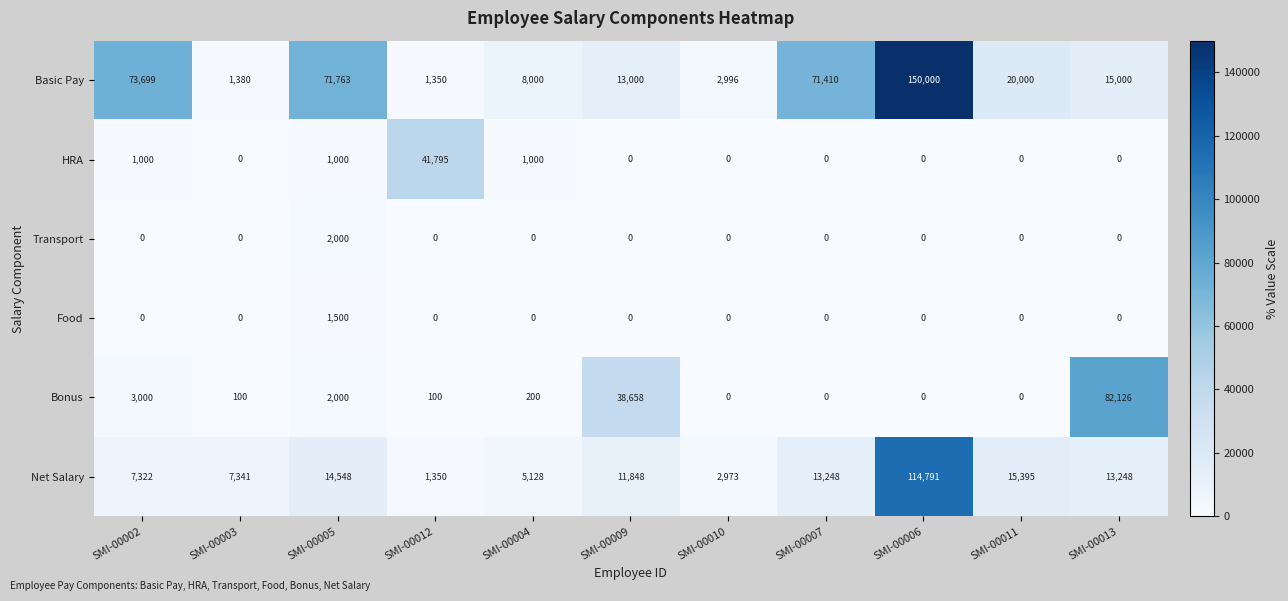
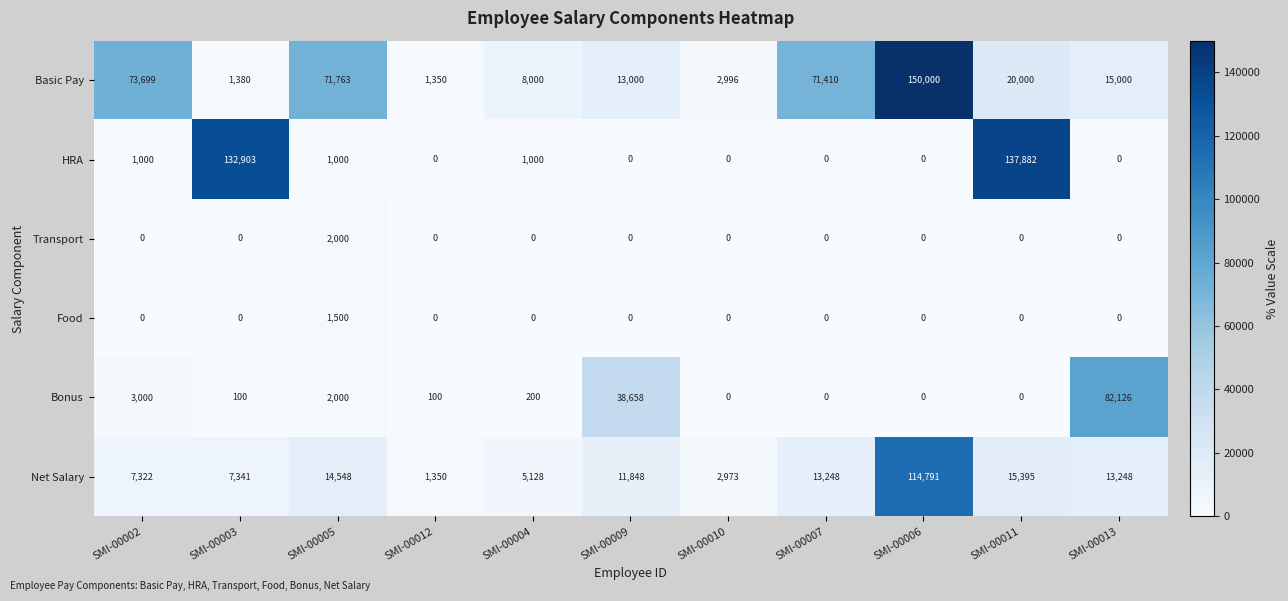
HRA, SMI-00003: 0 -> 132,903
HRA, SMI-00012: 41,795 -> 0
HRA, SMI-00011: 0 -> 137,882
